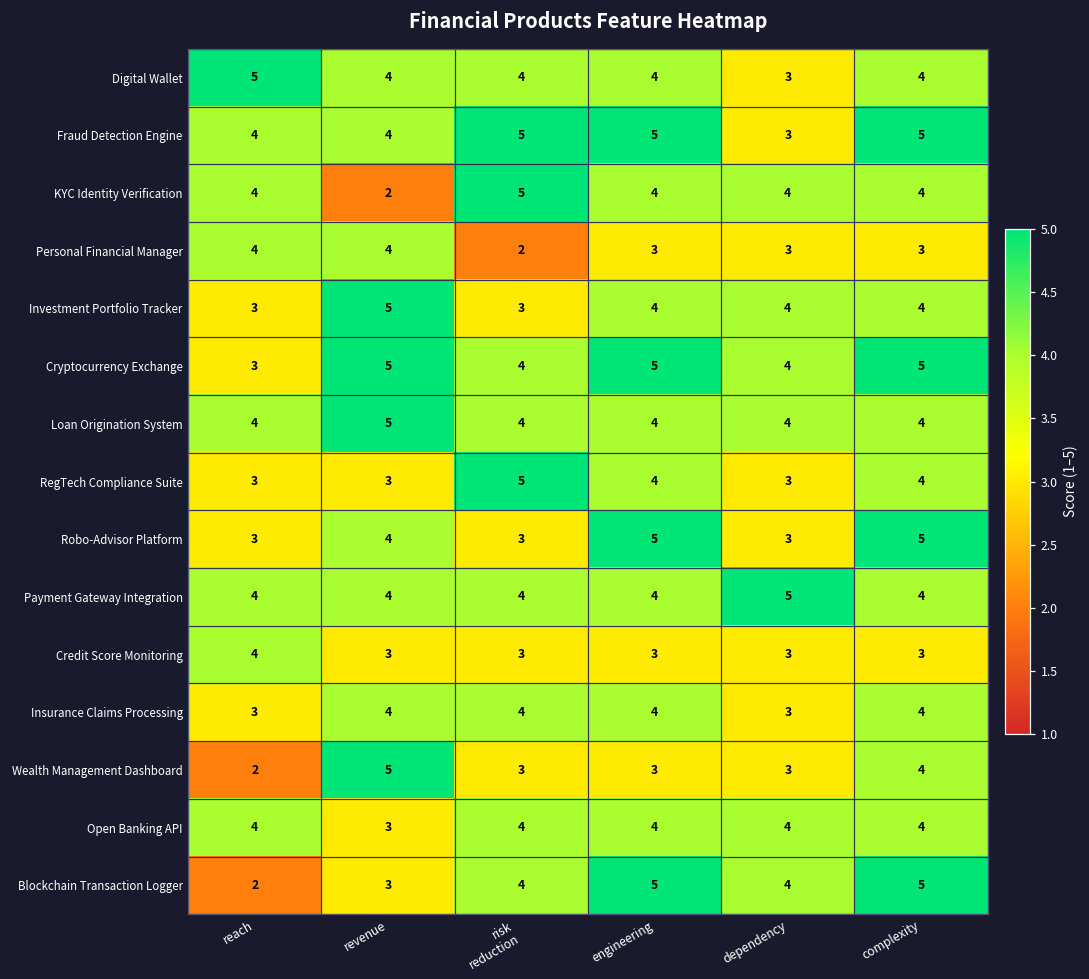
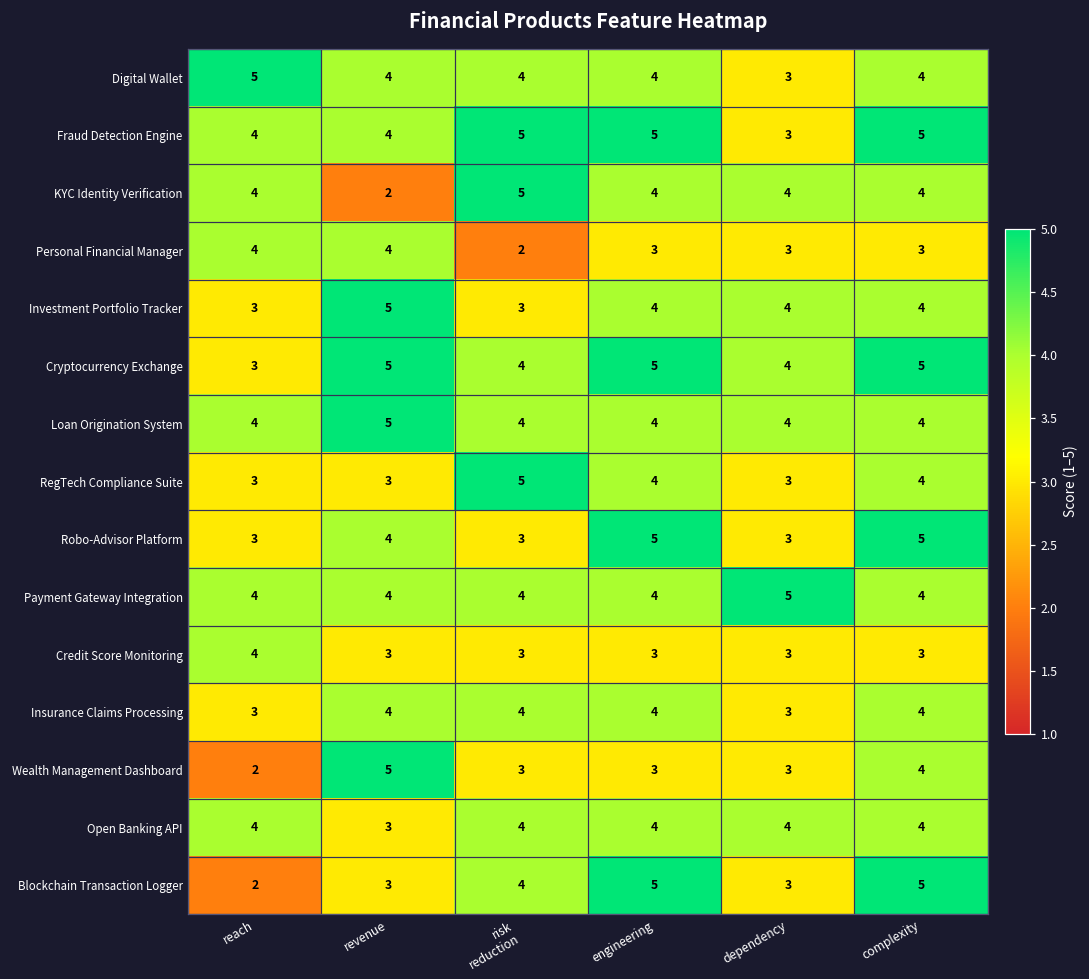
Blockchain Transaction Logger, dependency: 4 -> 3
